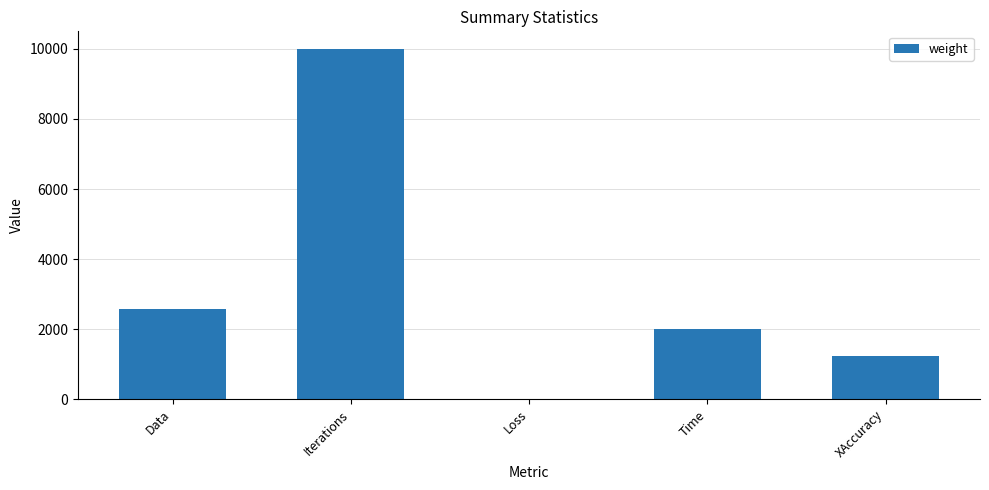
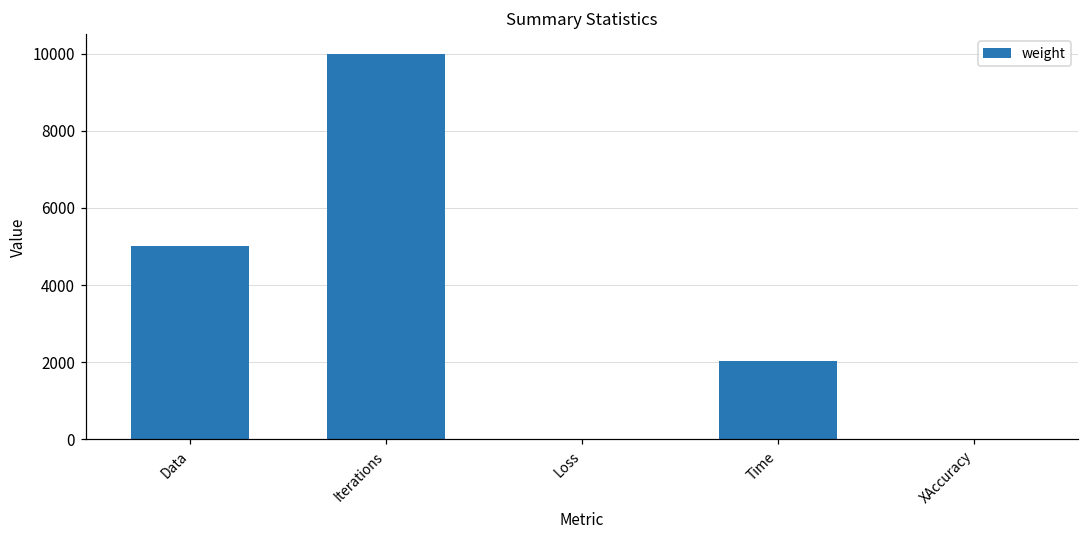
Data: 2600 -> 5000
XAccuracy: 1200 -> 0
